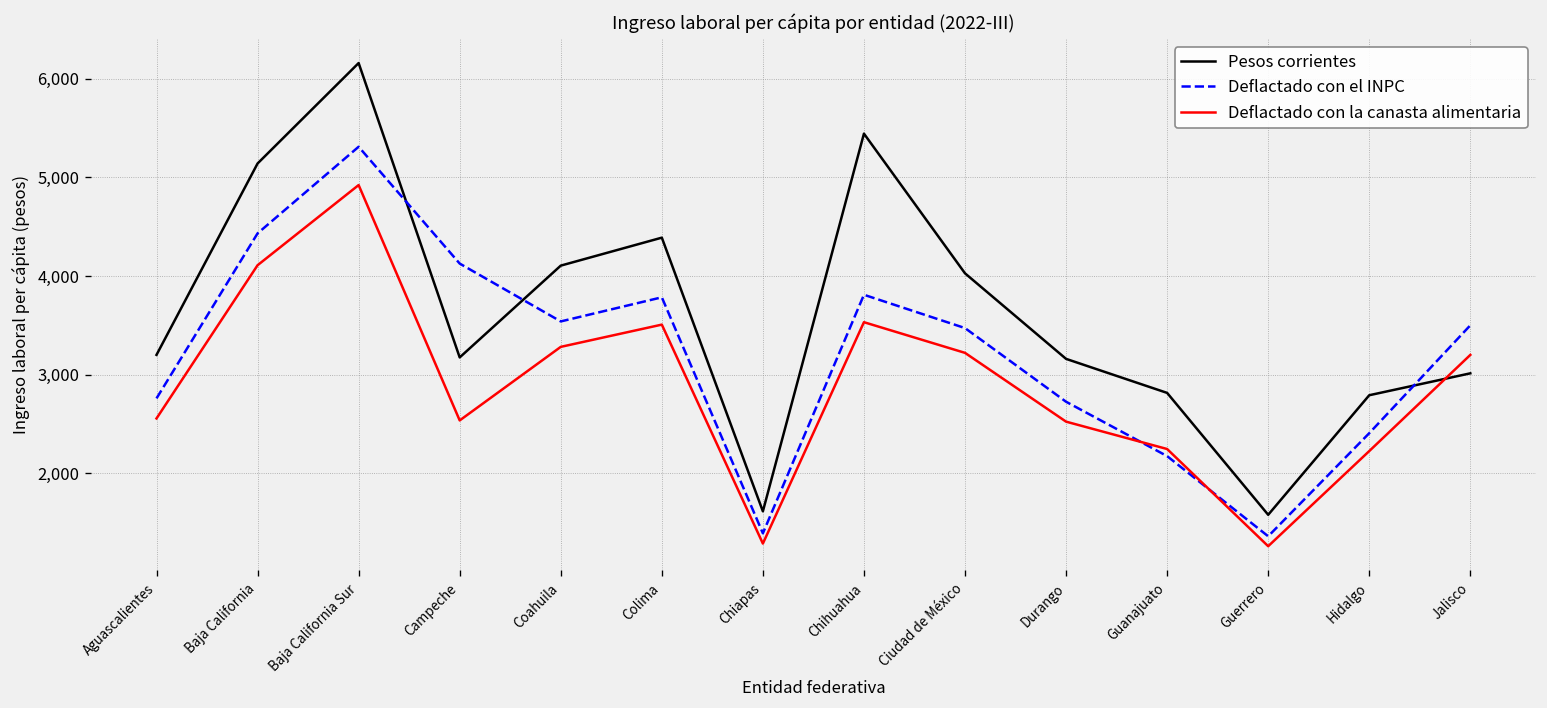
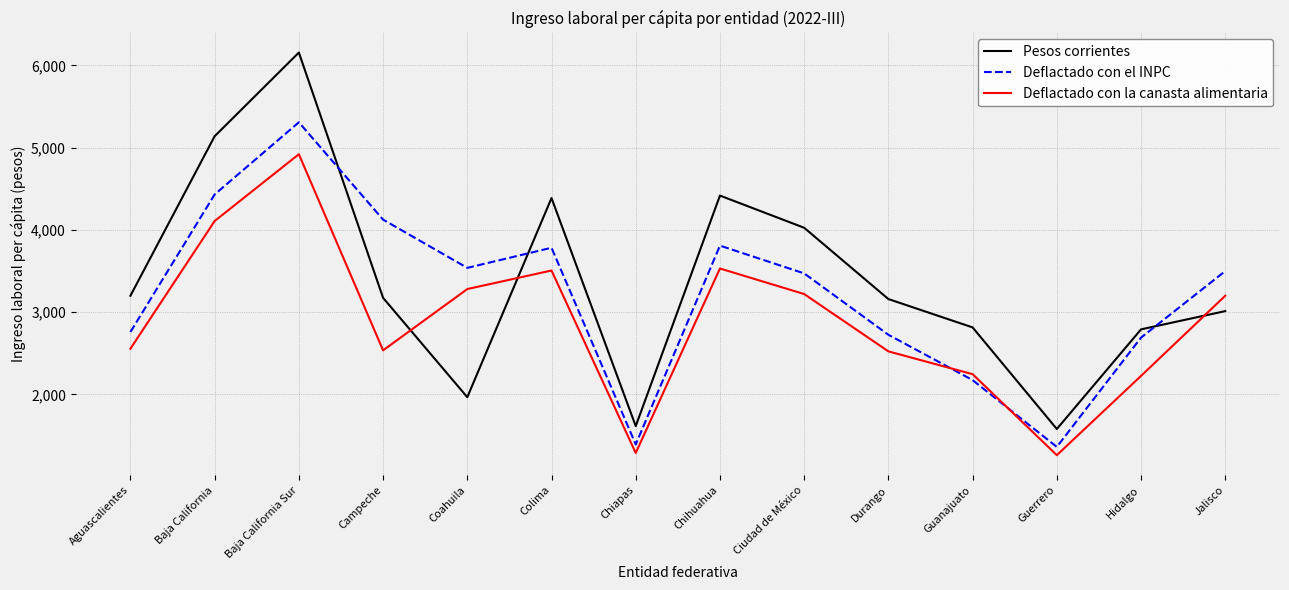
Pesos corrientes, Coahuila: 4,100 -> 2,000
Pesos corrientes, Chihuahua: 5,400 -> 4,400
Deflactado con el INPC, Hidalgo: 2,400 -> 2,700
